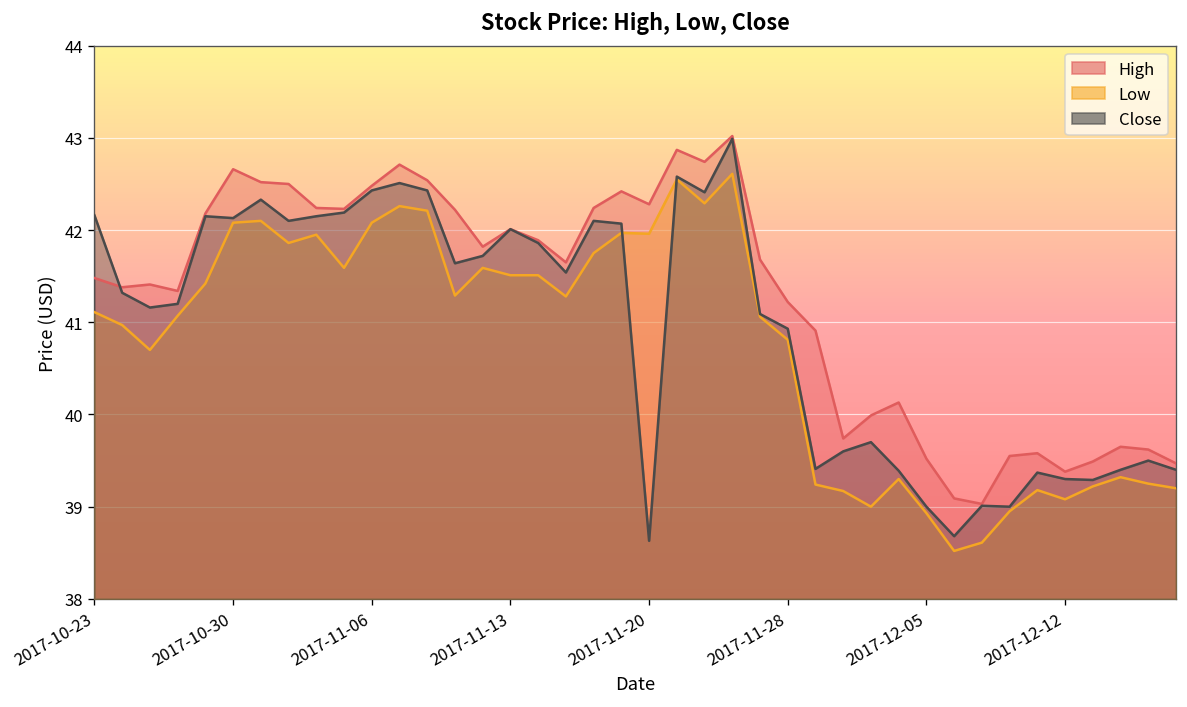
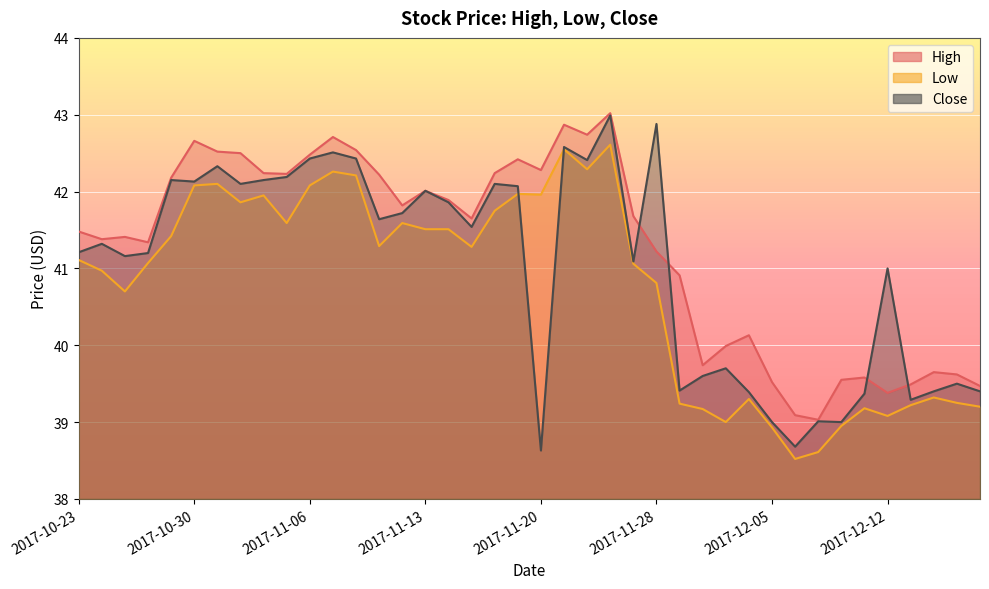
Close, 2017-10-23: 42.2 -> 41.2
Close, 2017-11-28: 40.9 -> 42.9
Close, 2017-12-12: 39.3 -> 41.0
